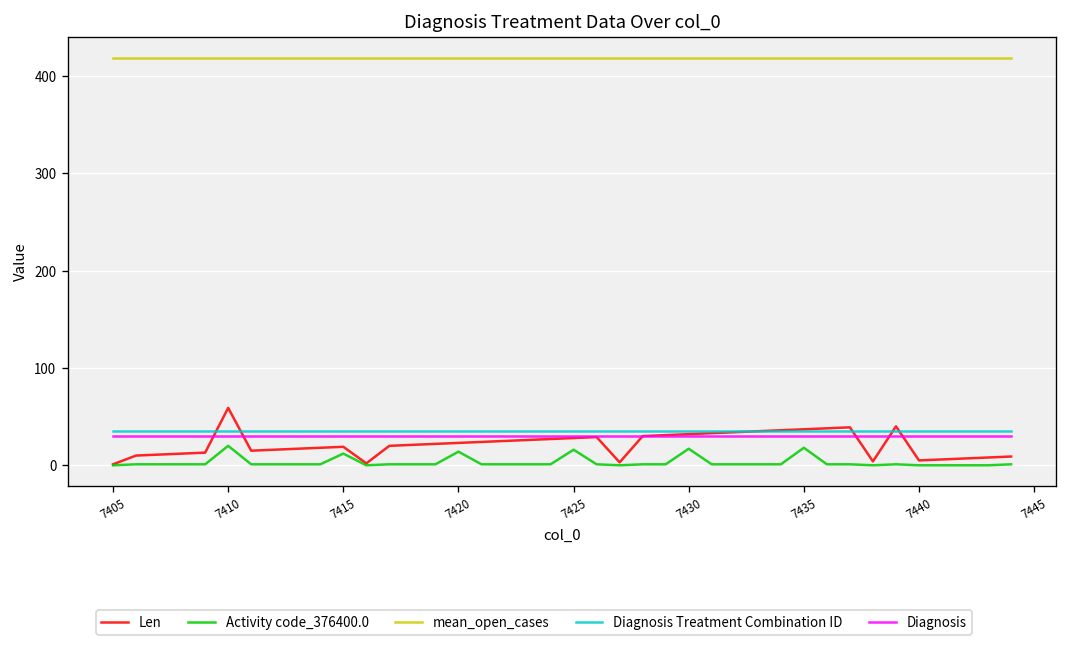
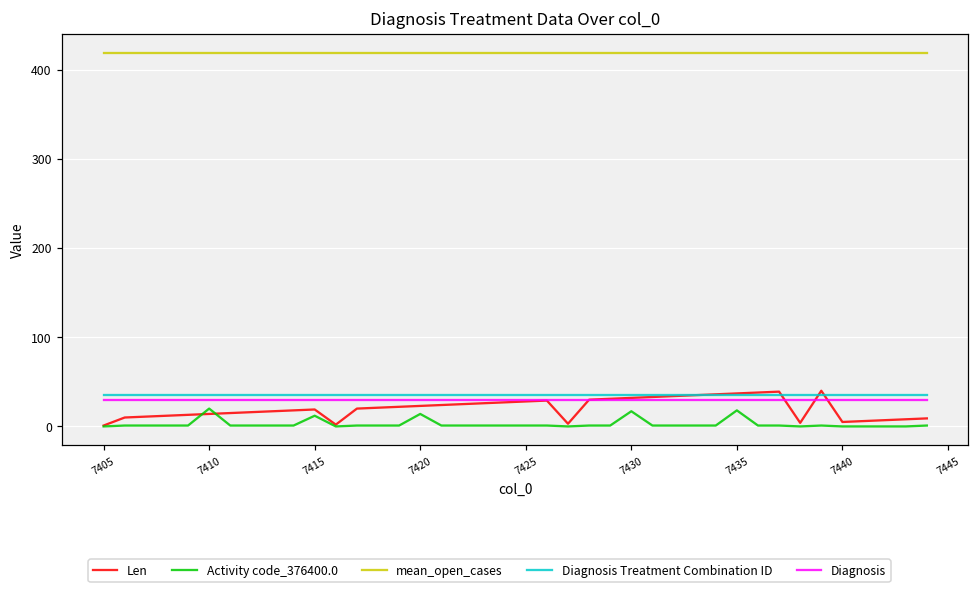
Len, 7410: 60 -> 10
Activity code_376400.0, 7425: 20 -> 0
